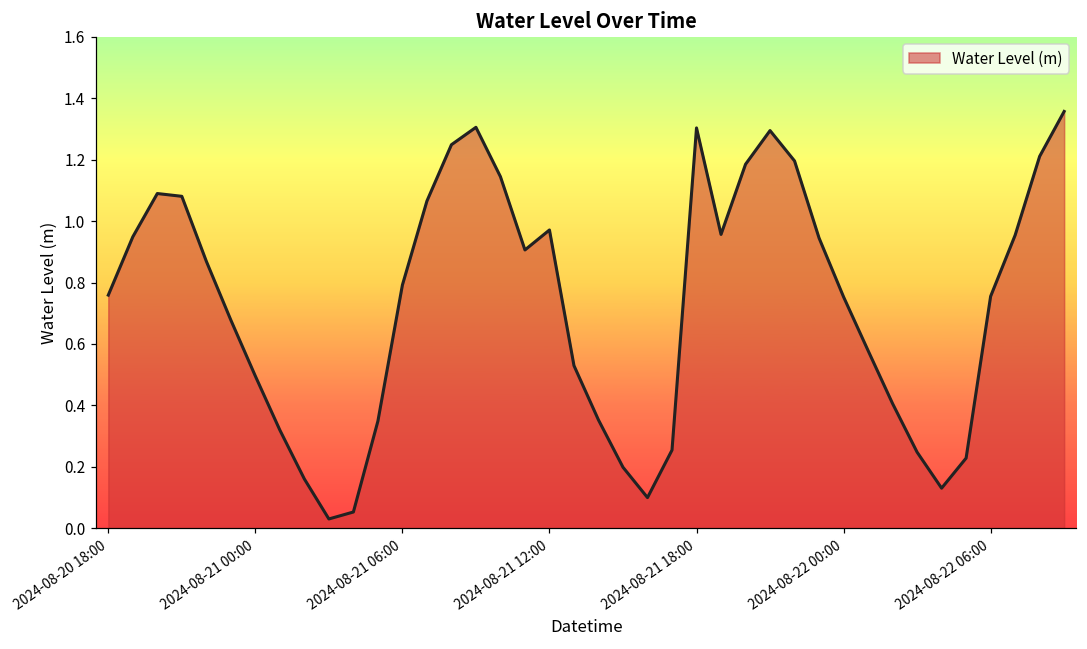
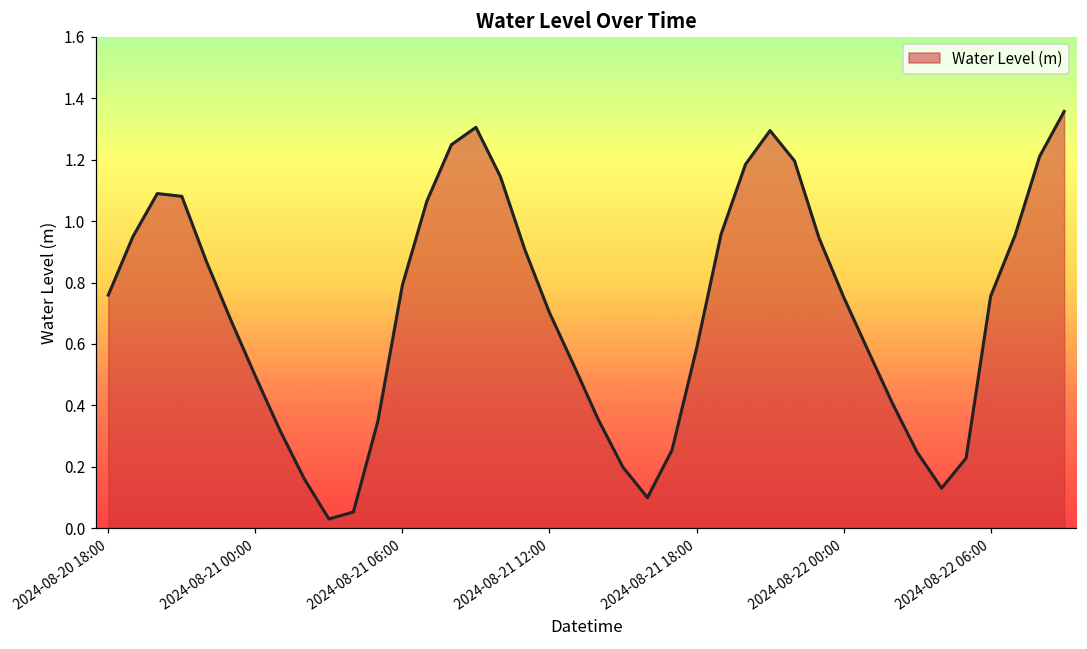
2024-08-21 12:00: 0.97 -> 0.70
2024-08-21 18:00: 1.30 -> 0.58
